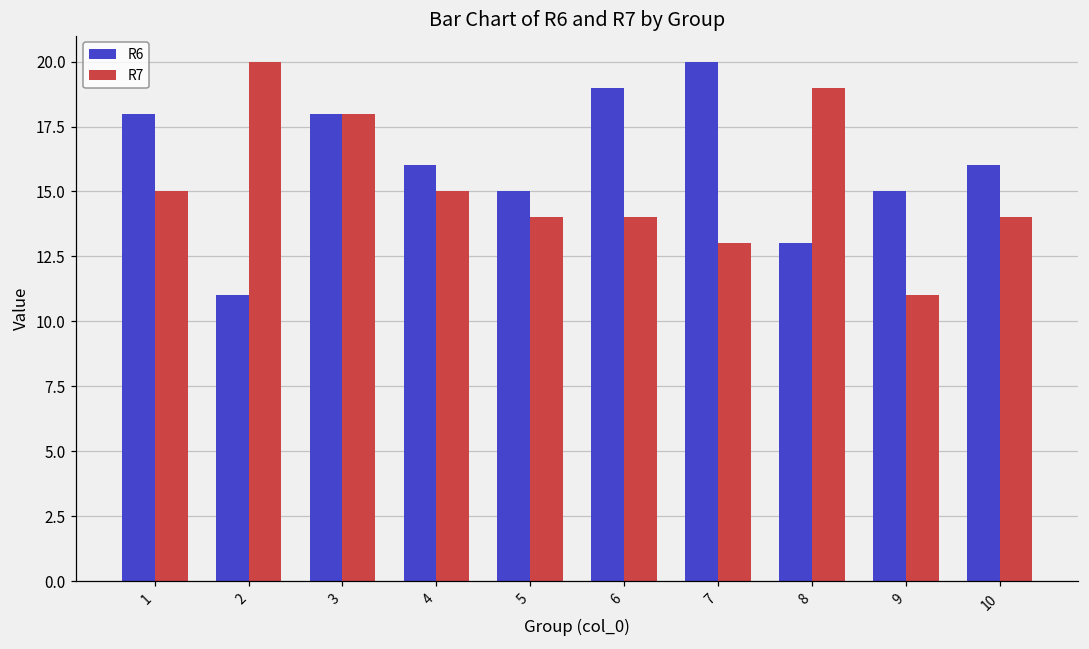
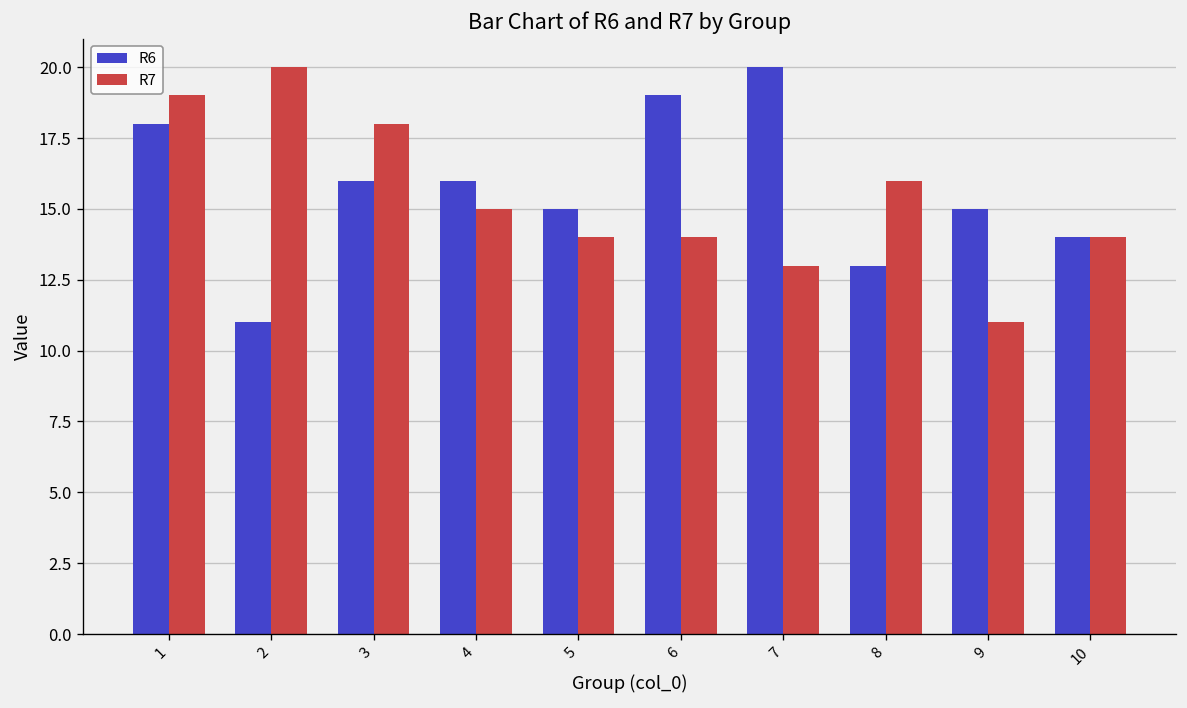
R7, 1: 15 -> 19
R6, 3: 18 -> 16
R7, 8: 19 -> 16
R6, 10: 16 -> 14
